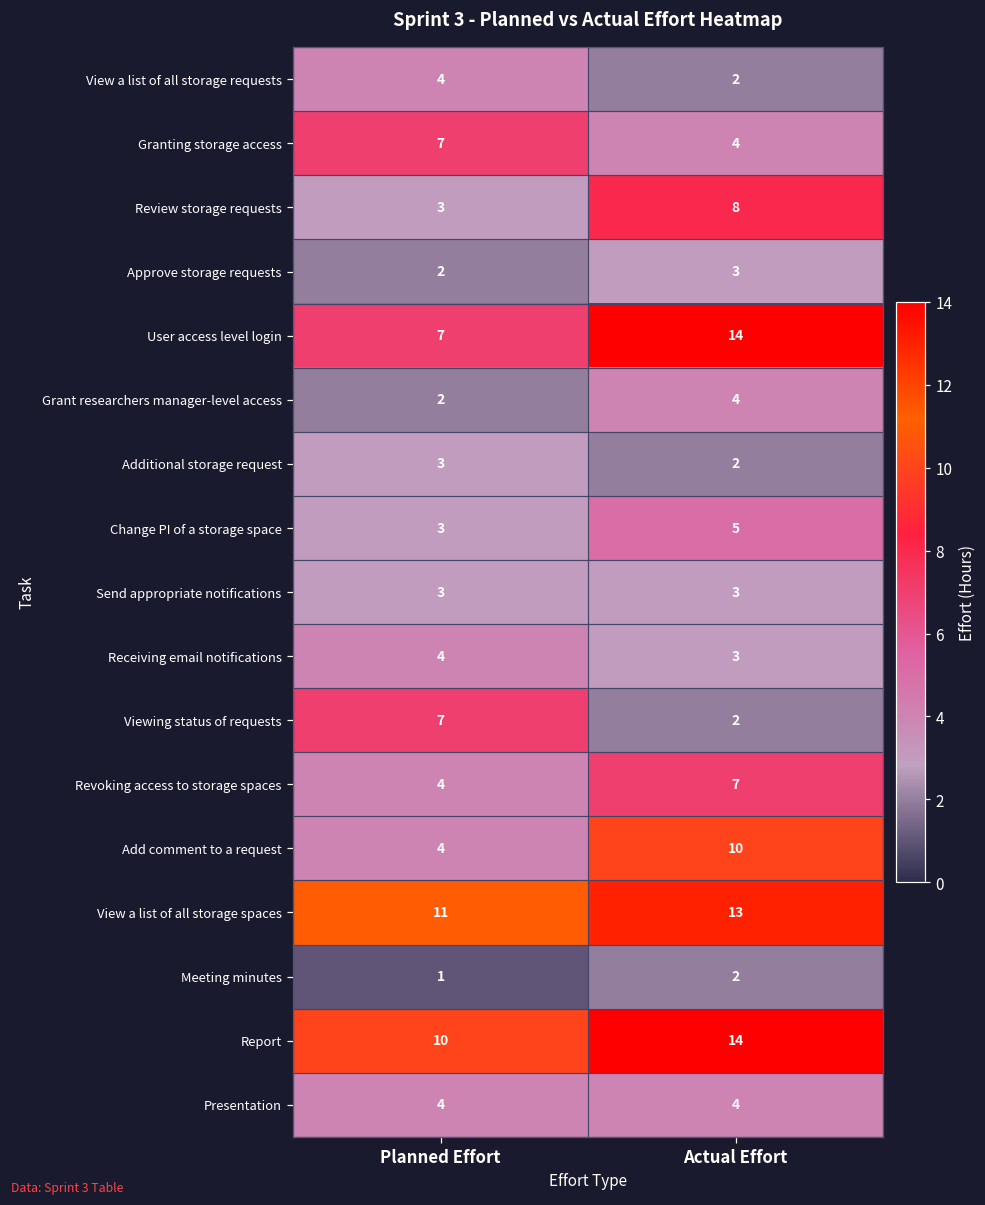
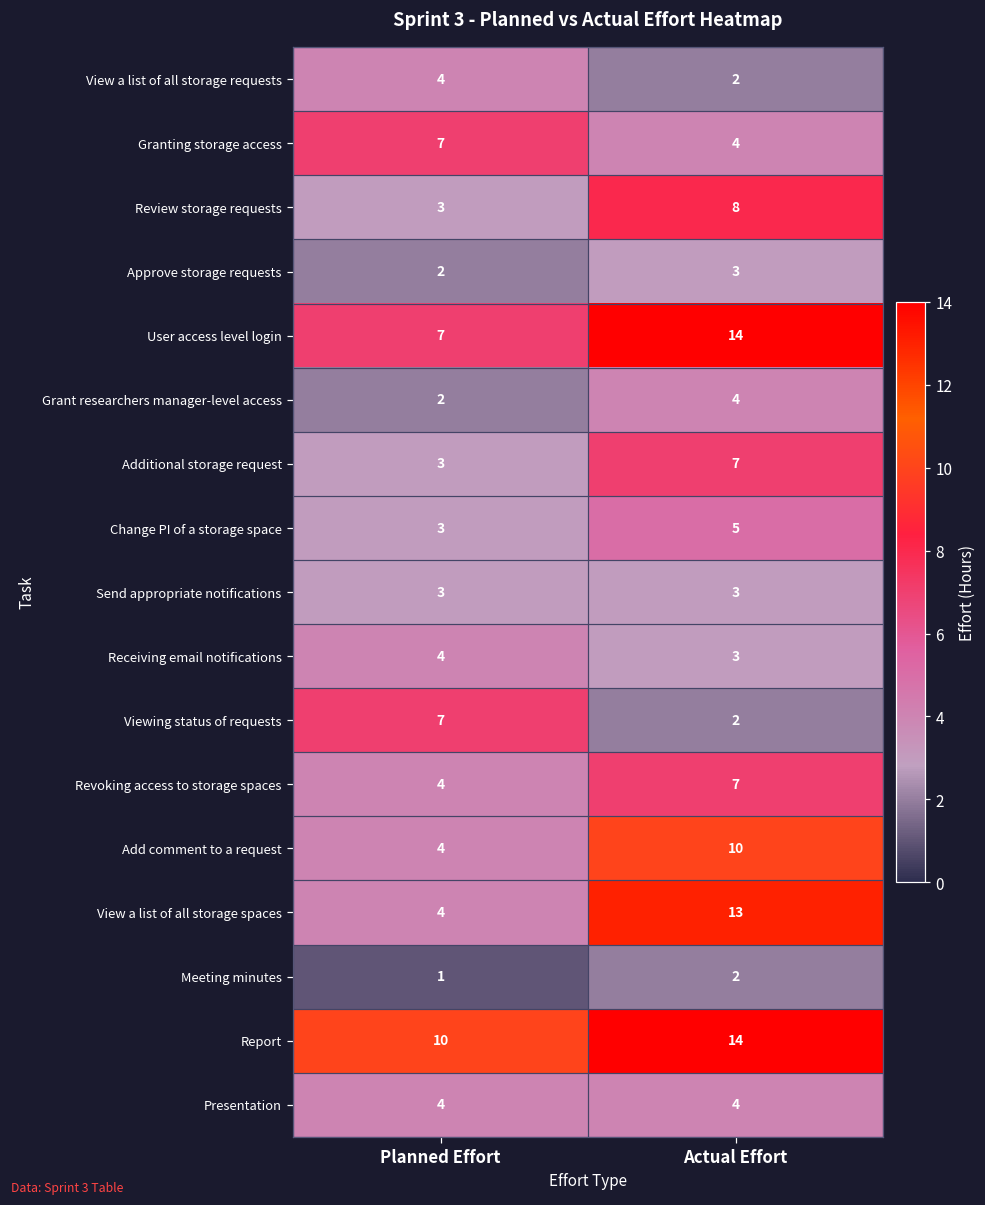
Additional storage request, Actual Effort: 2 -> 7
View a list of all storage spaces, Planned Effort: 11 -> 4
